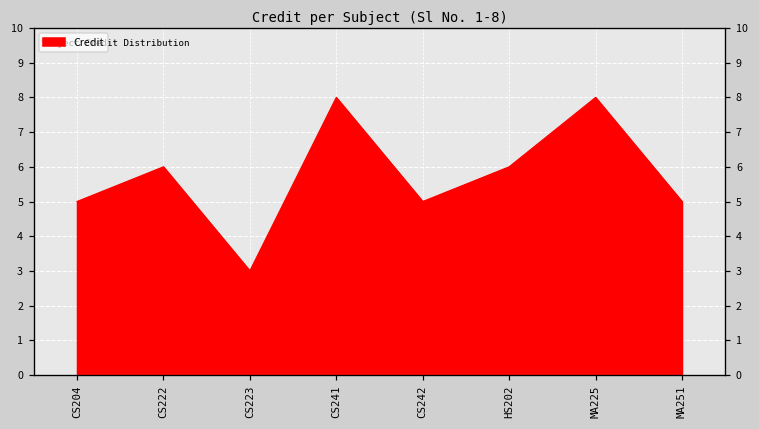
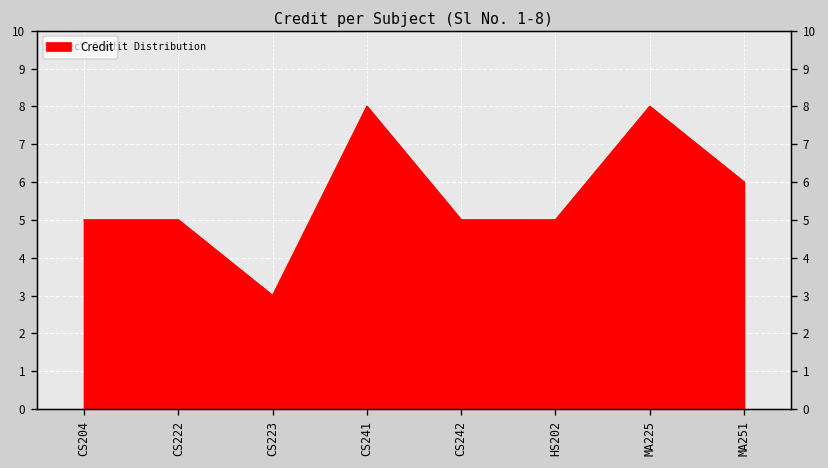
CS222: 6 -> 5
HS202: 6 -> 5
MA251: 5 -> 6
